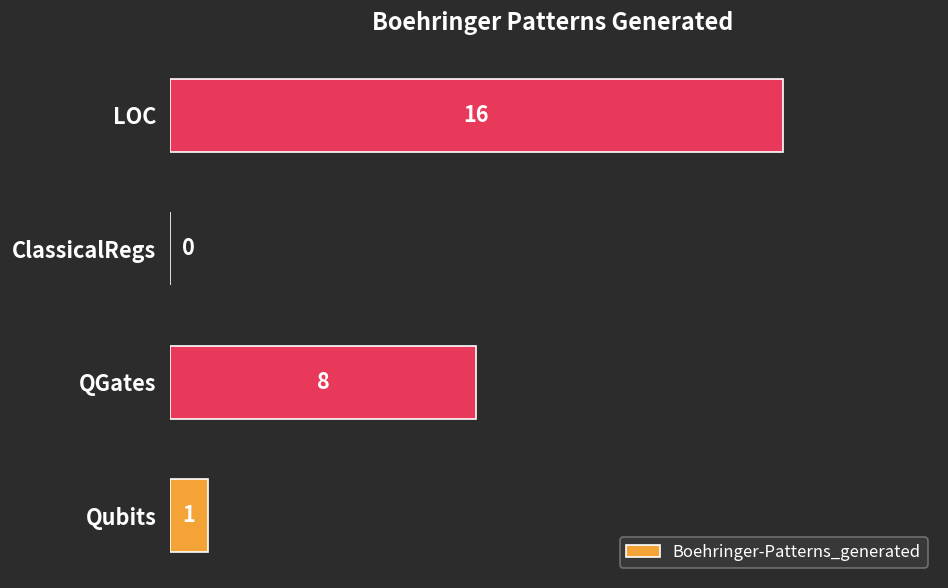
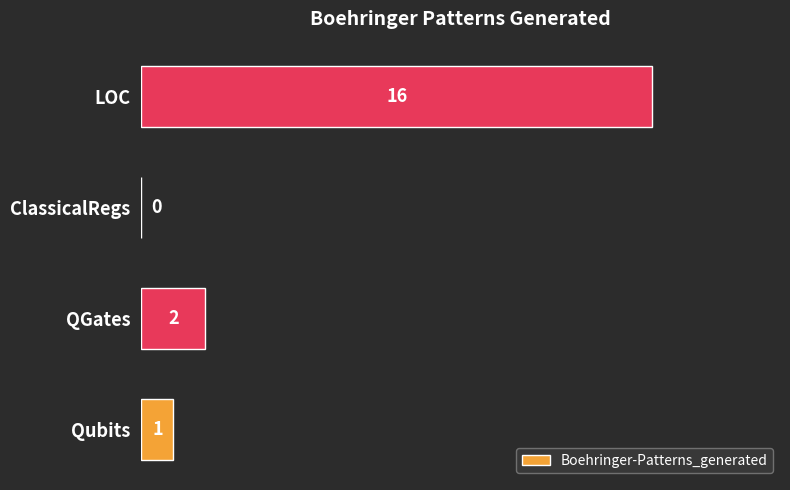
QGates: 8 -> 2
